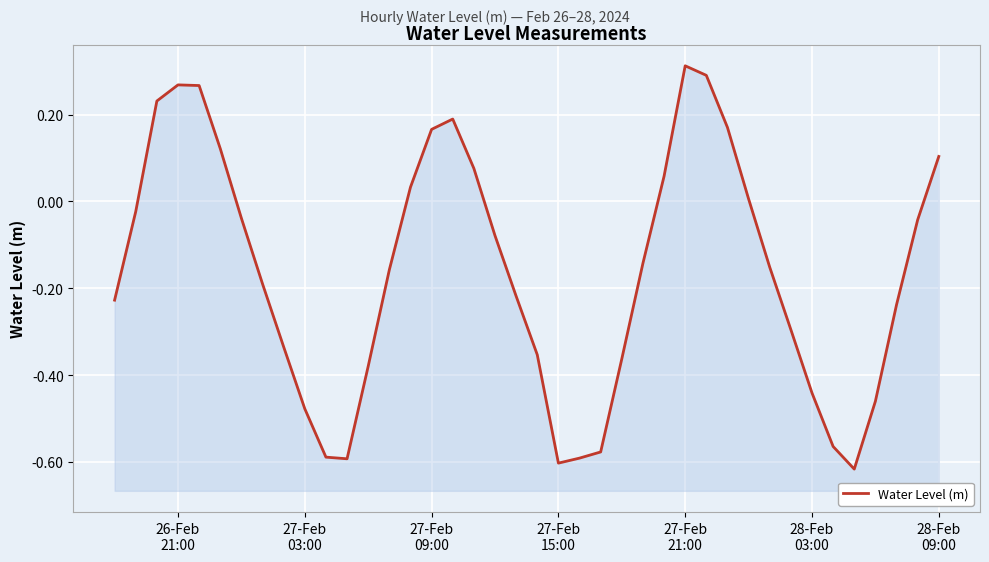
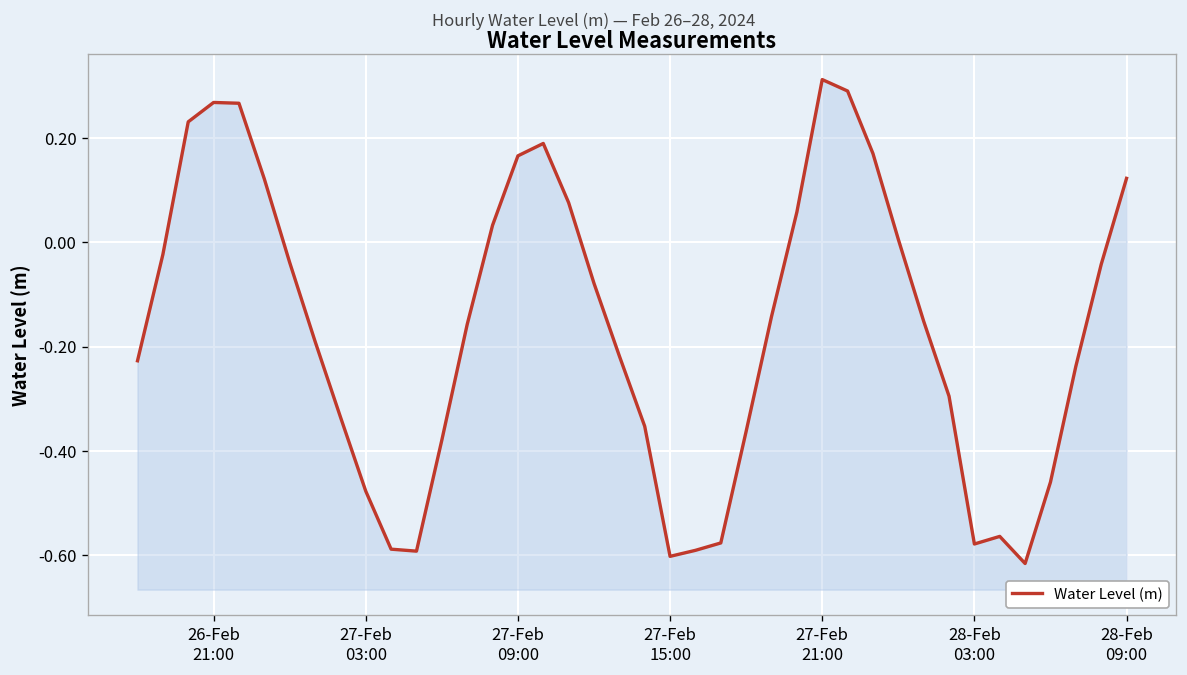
28-Feb 03:00: -0.44 -> -0.58
28-Feb 09:00: 0.10 -> 0.12
